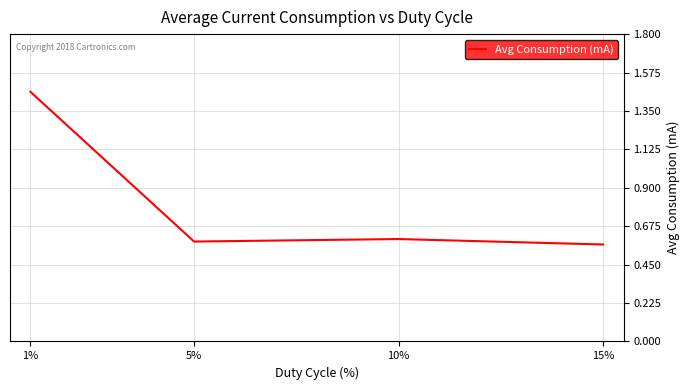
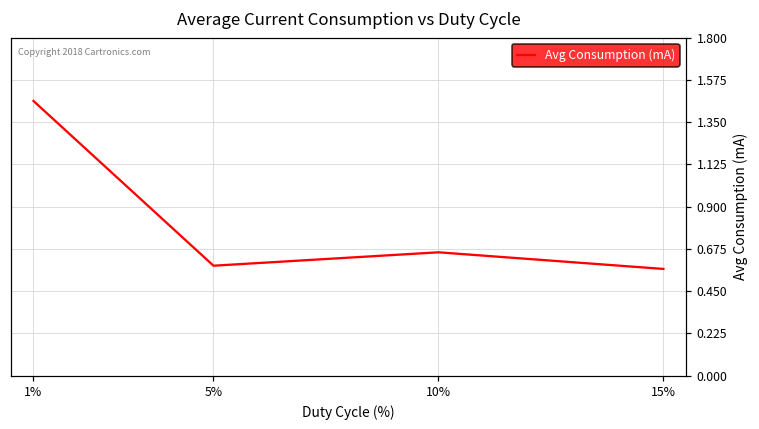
10%: 0.60 -> 0.66
